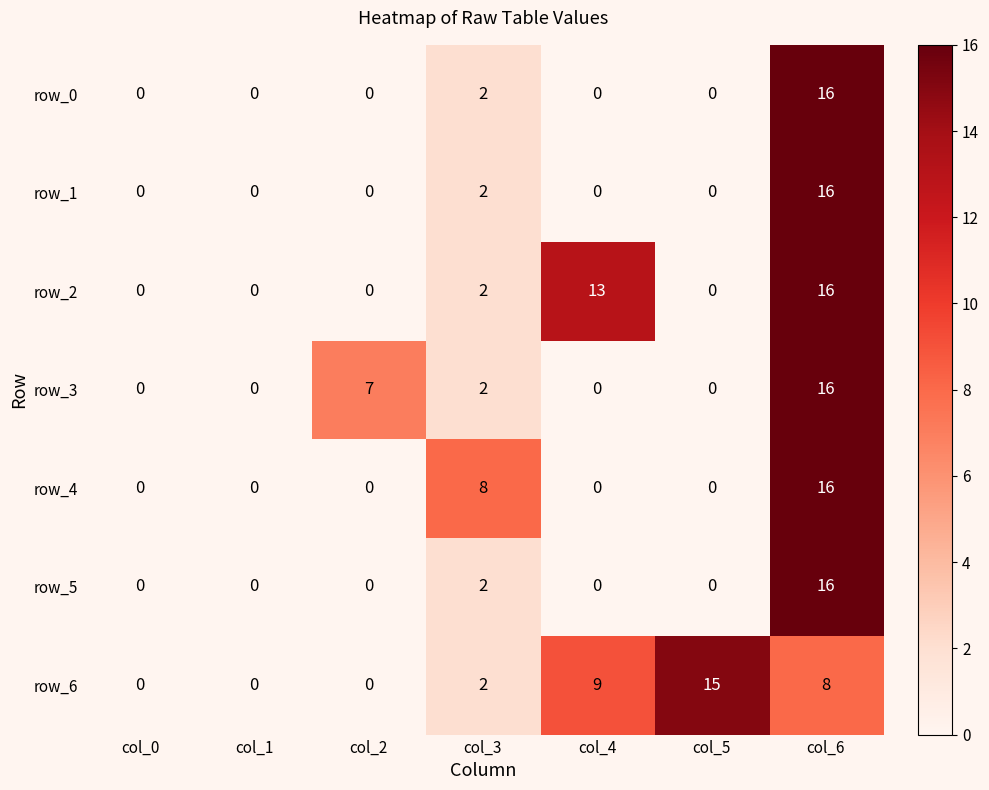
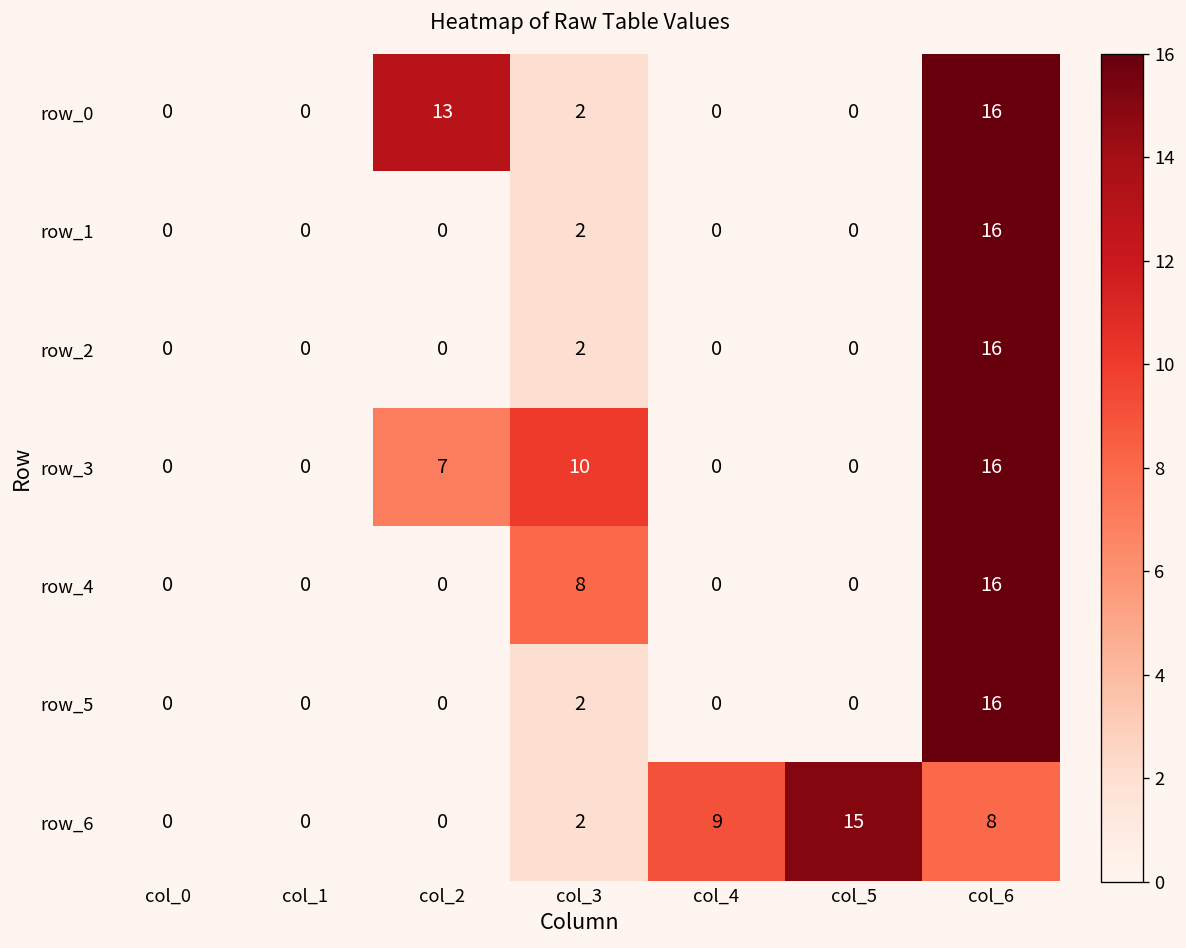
row_0, col_2: 0 -> 13
row_2, col_4: 13 -> 0
row_3, col_3: 2 -> 10
